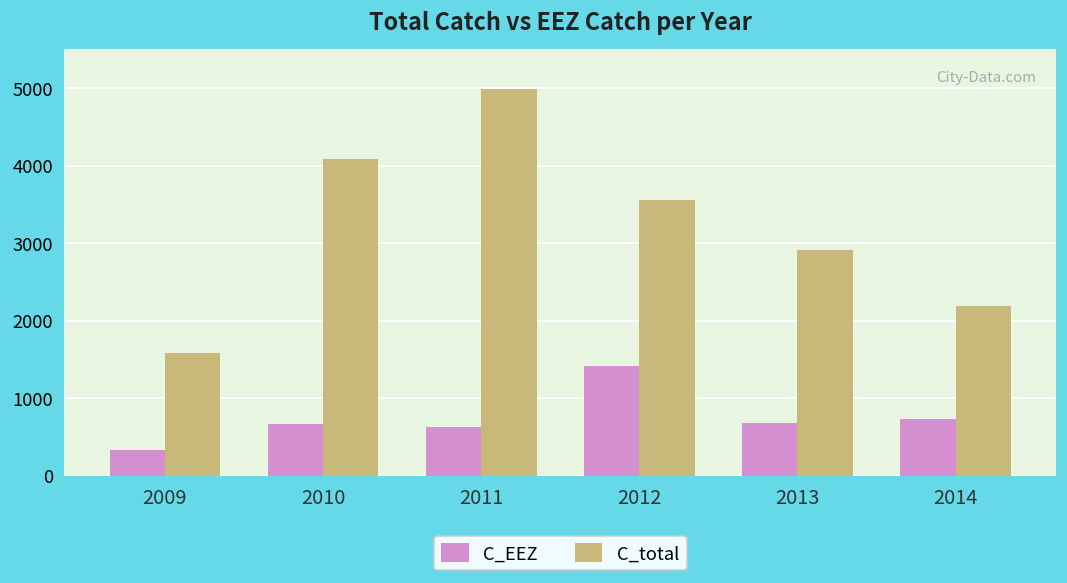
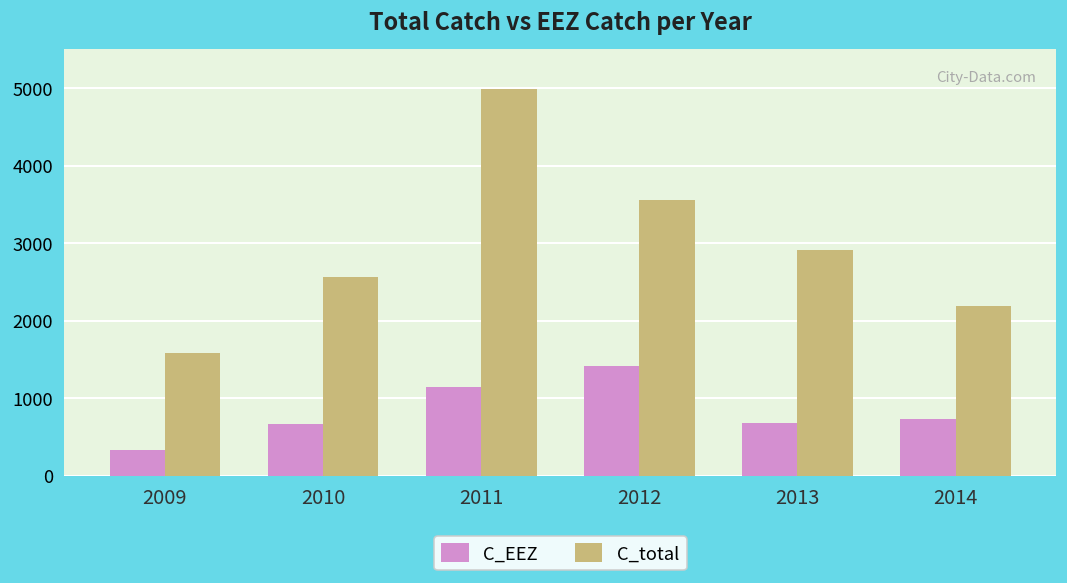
C_total, 2010: 4100 -> 2600
C_EEZ, 2011: 600 -> 1100
